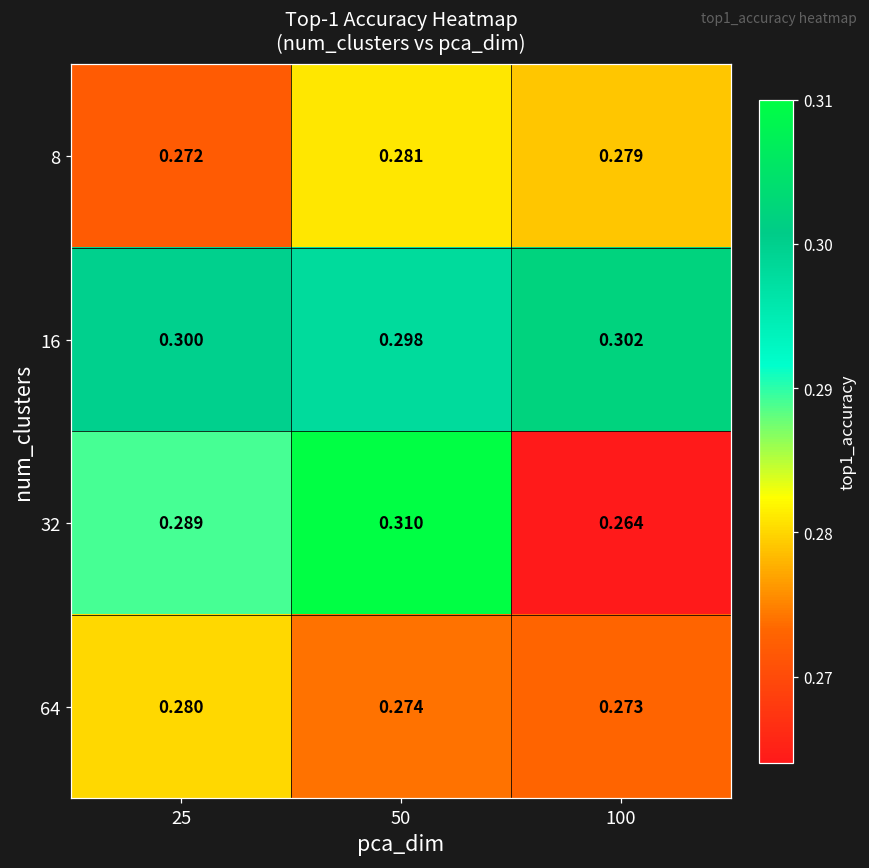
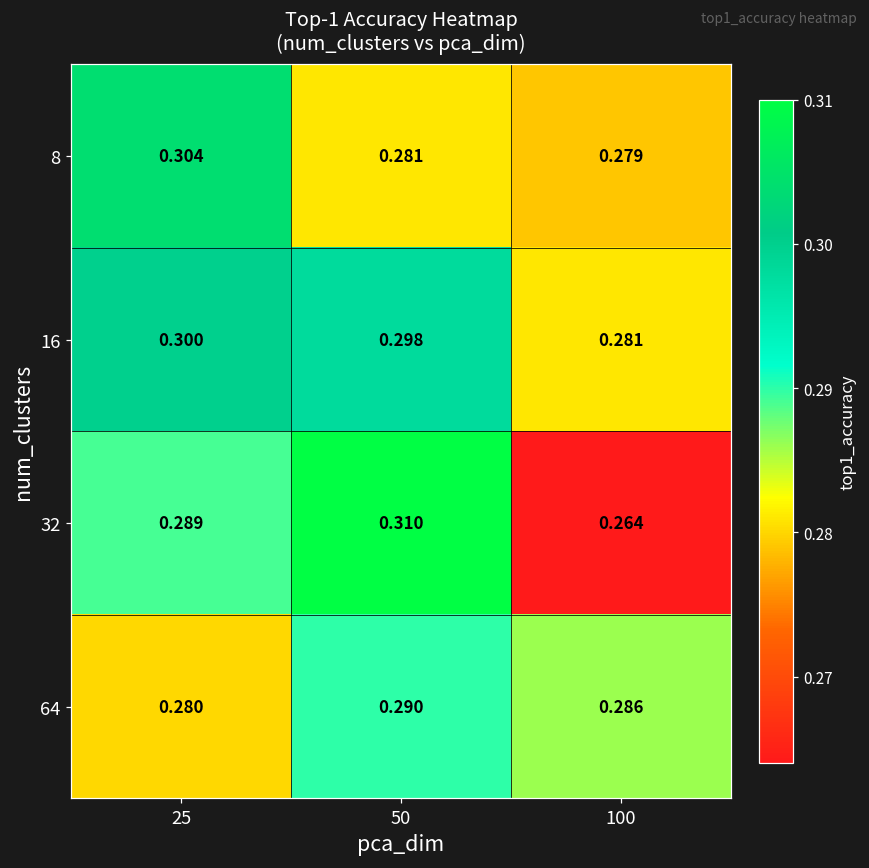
8, 25: 0.272 -> 0.304
16, 100: 0.302 -> 0.281
64, 50: 0.274 -> 0.290
64, 100: 0.273 -> 0.286
